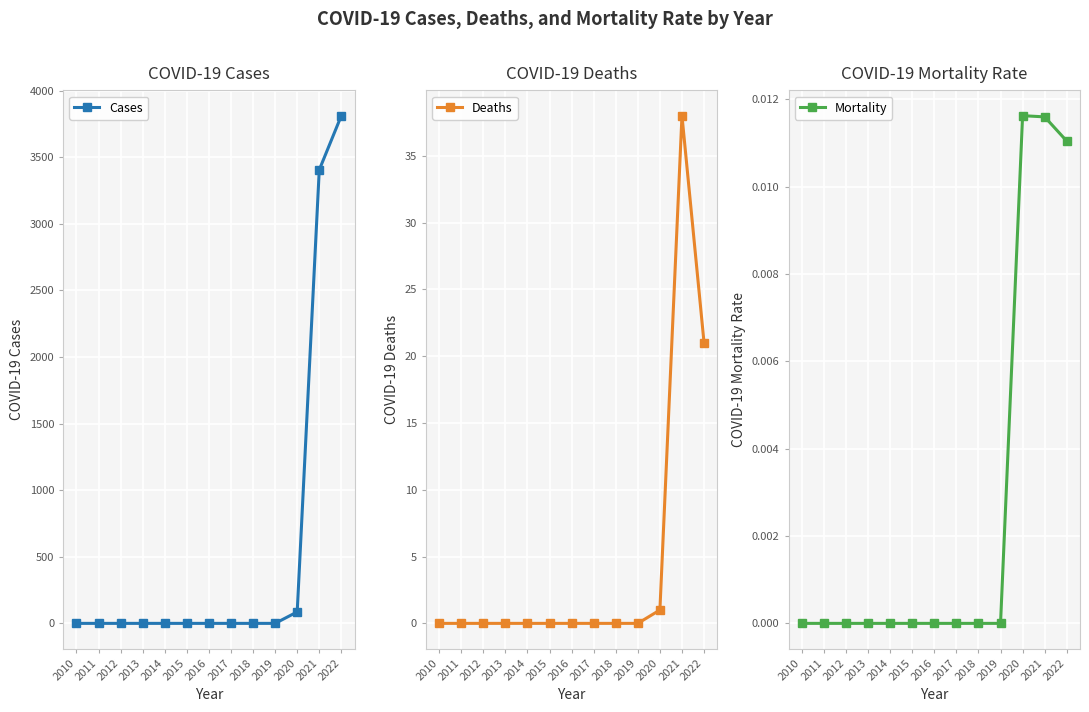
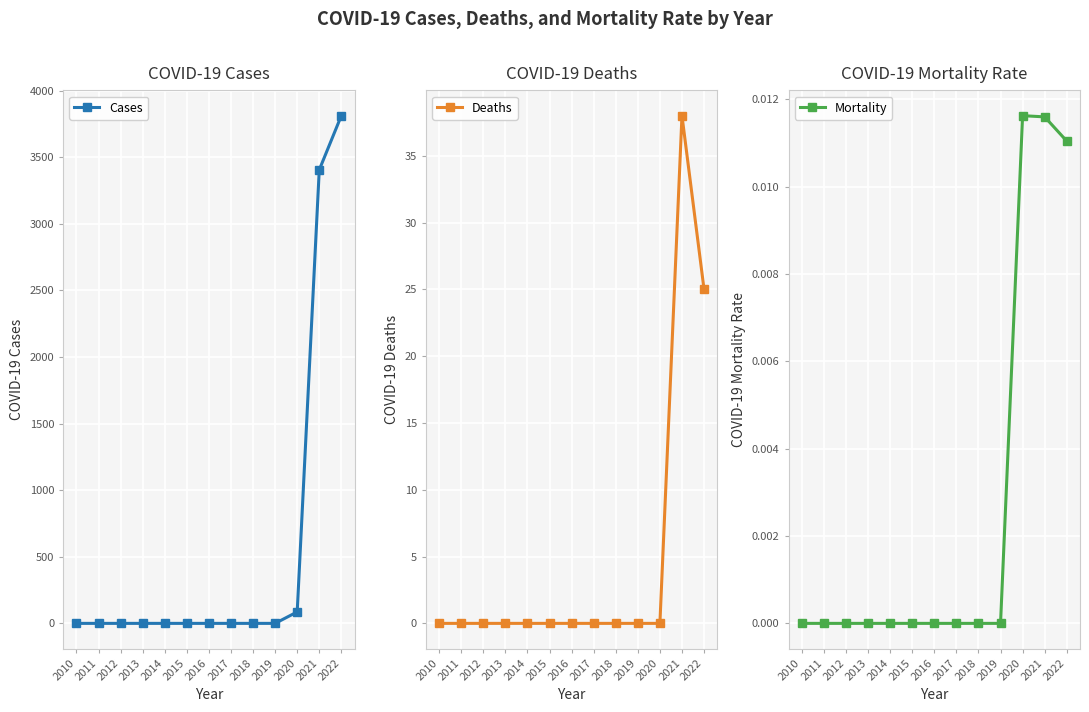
COVID-19 Deaths, 2020: 1 -> 0
COVID-19 Deaths, 2022: 21 -> 25
